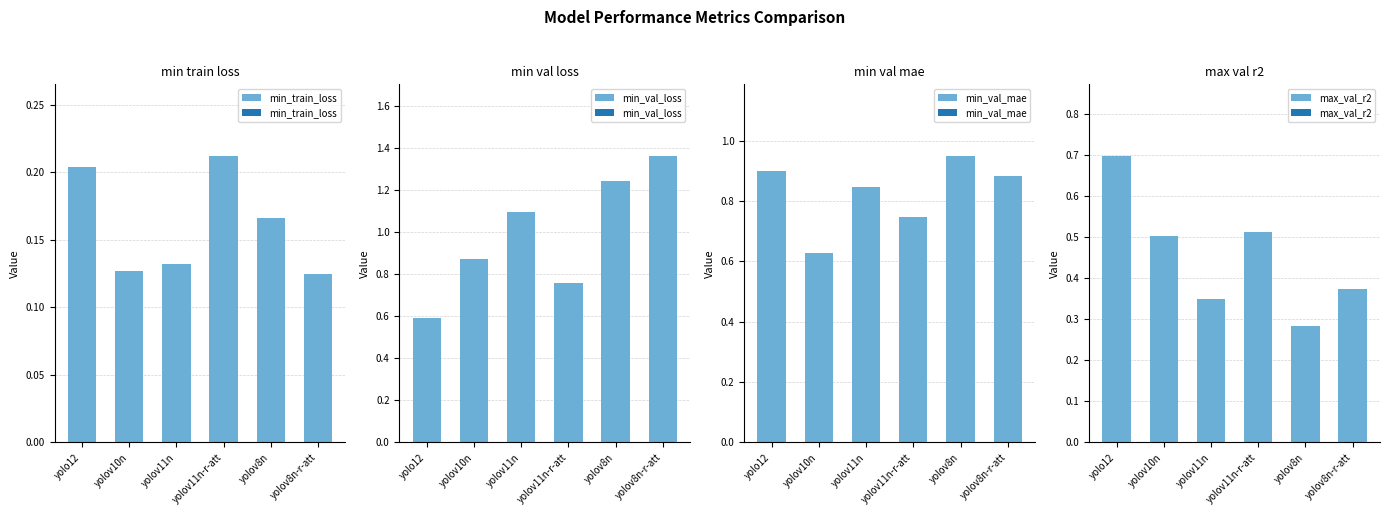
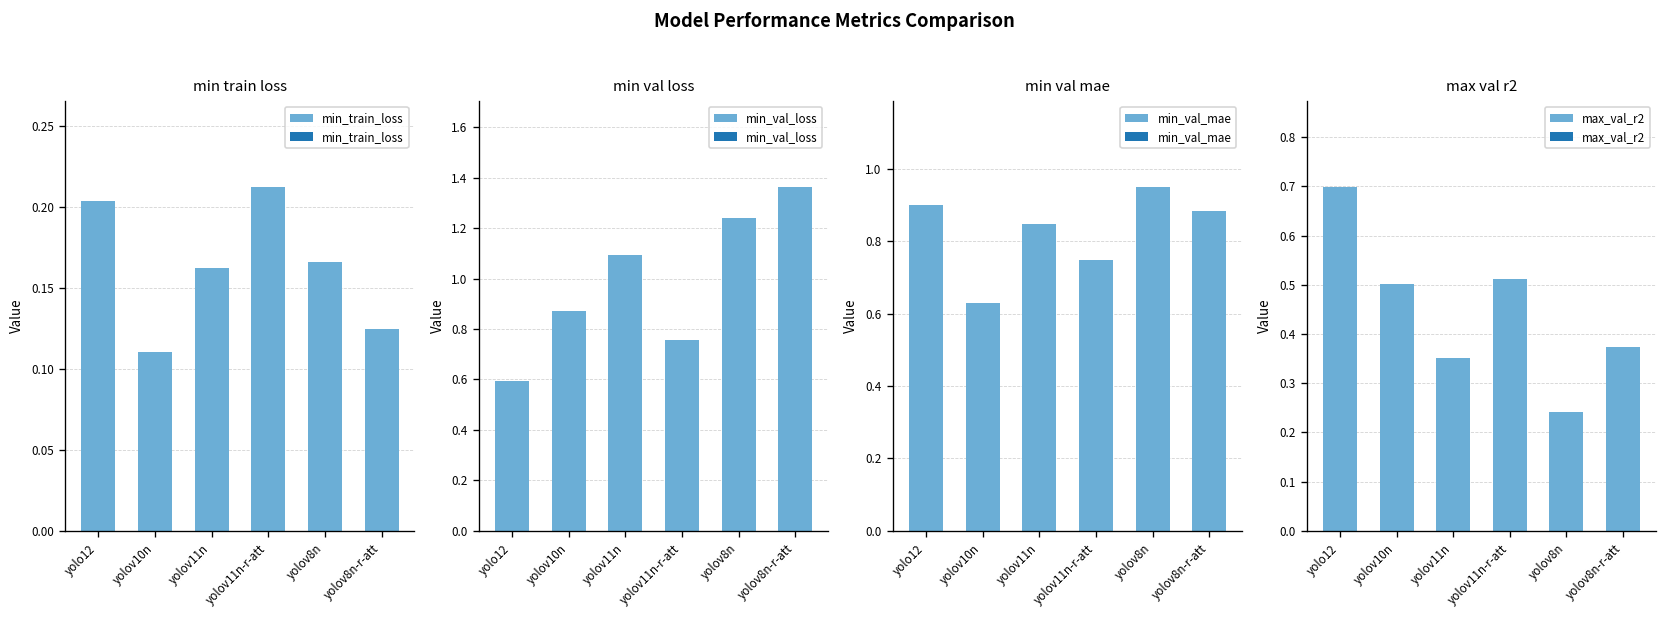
min train loss, yolov10n: 0.127 -> 0.110
min train loss, yolov11n: 0.132 -> 0.162
max val r2, yolov8n: 0.28 -> 0.24
